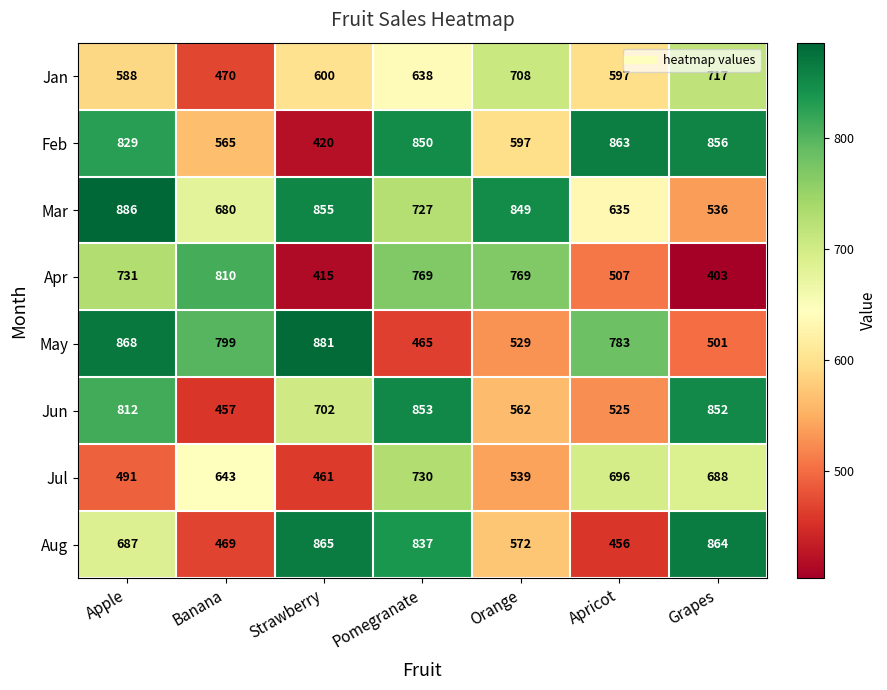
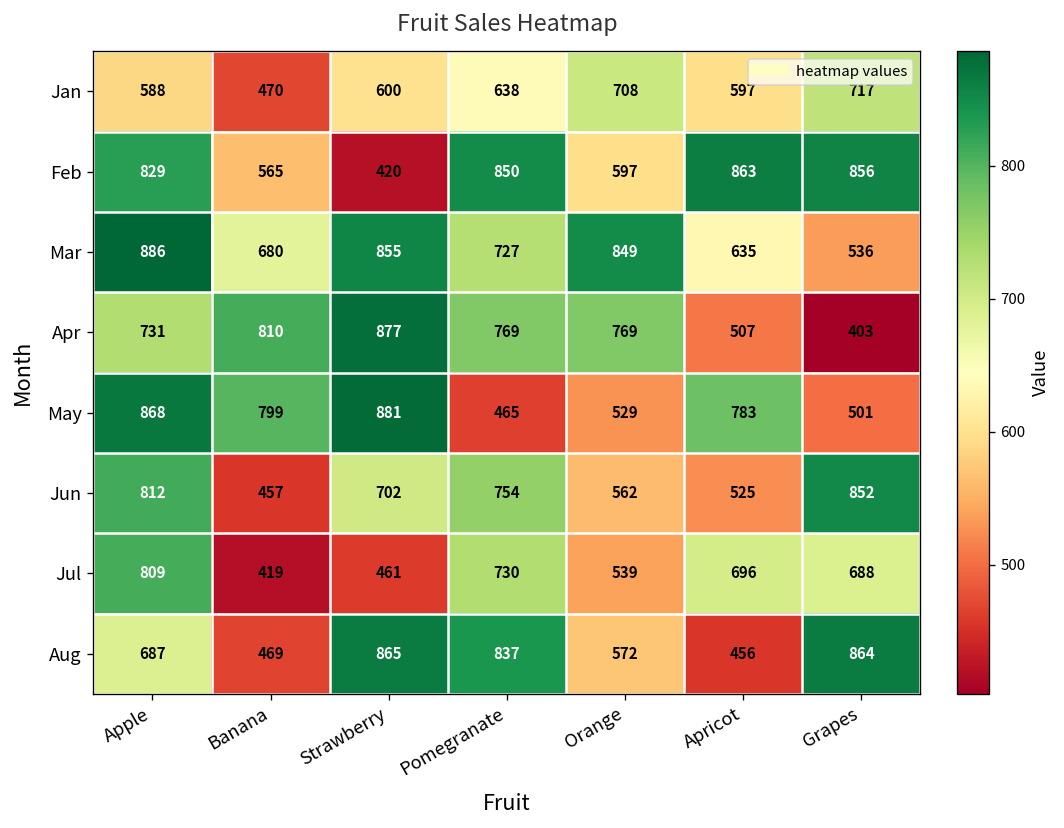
Apr, Strawberry: 415 -> 877
Jun, Pomegranate: 853 -> 754
Jul, Apple: 491 -> 809
Jul, Banana: 643 -> 419
